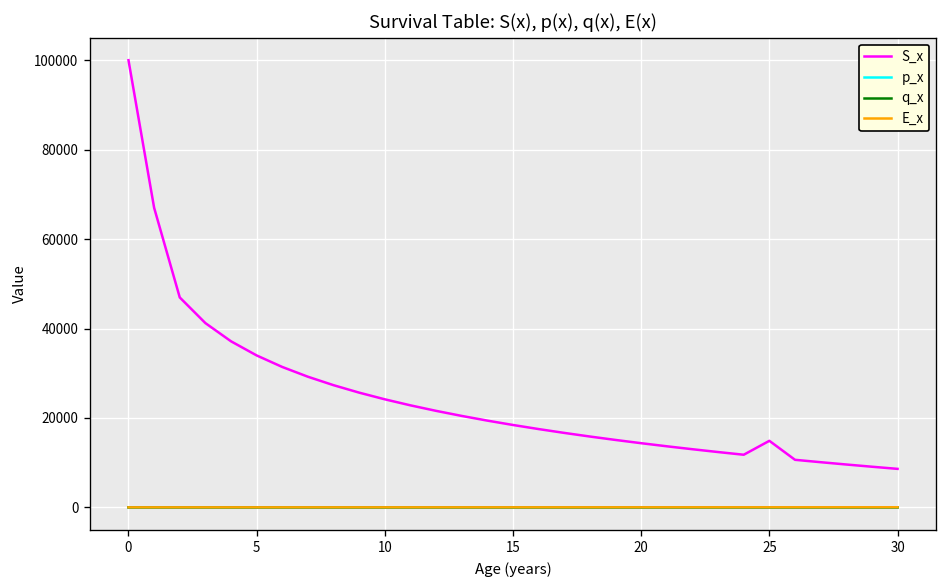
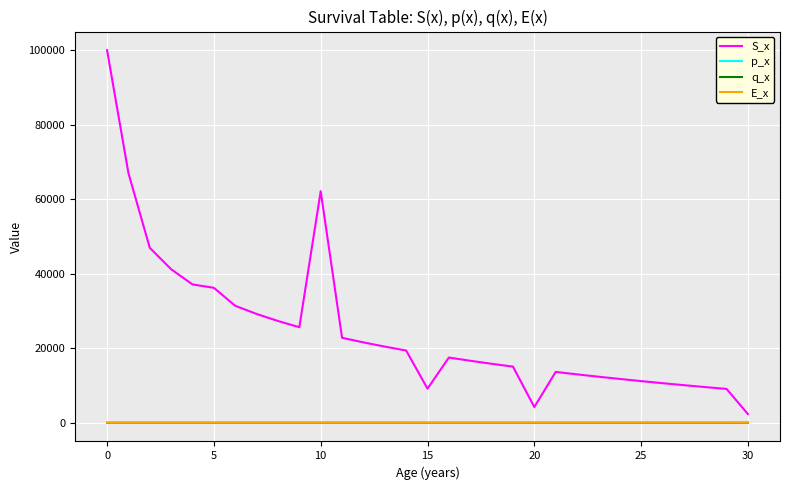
S_x, 5: 34000 -> 36000
S_x, 10: 24000 -> 62000
S_x, 15: 18000 -> 9000
S_x, 20: 14000 -> 4000
S_x, 25: 15000 -> 11000
S_x, 30: 9000 -> 2000
